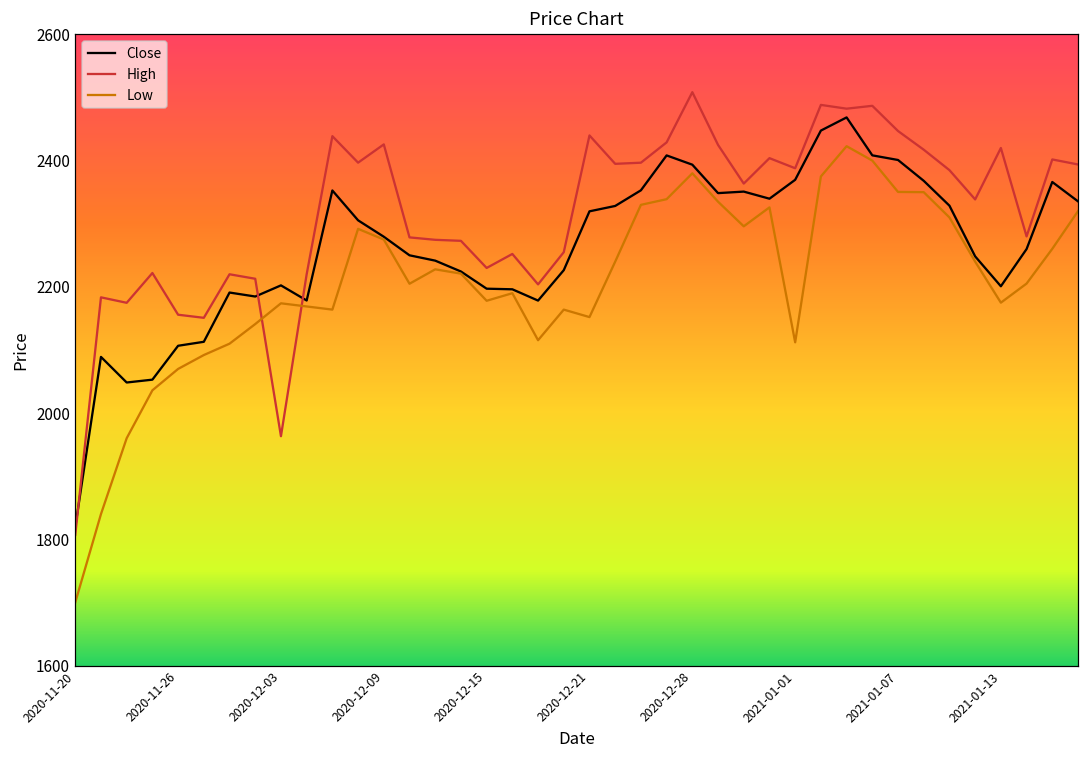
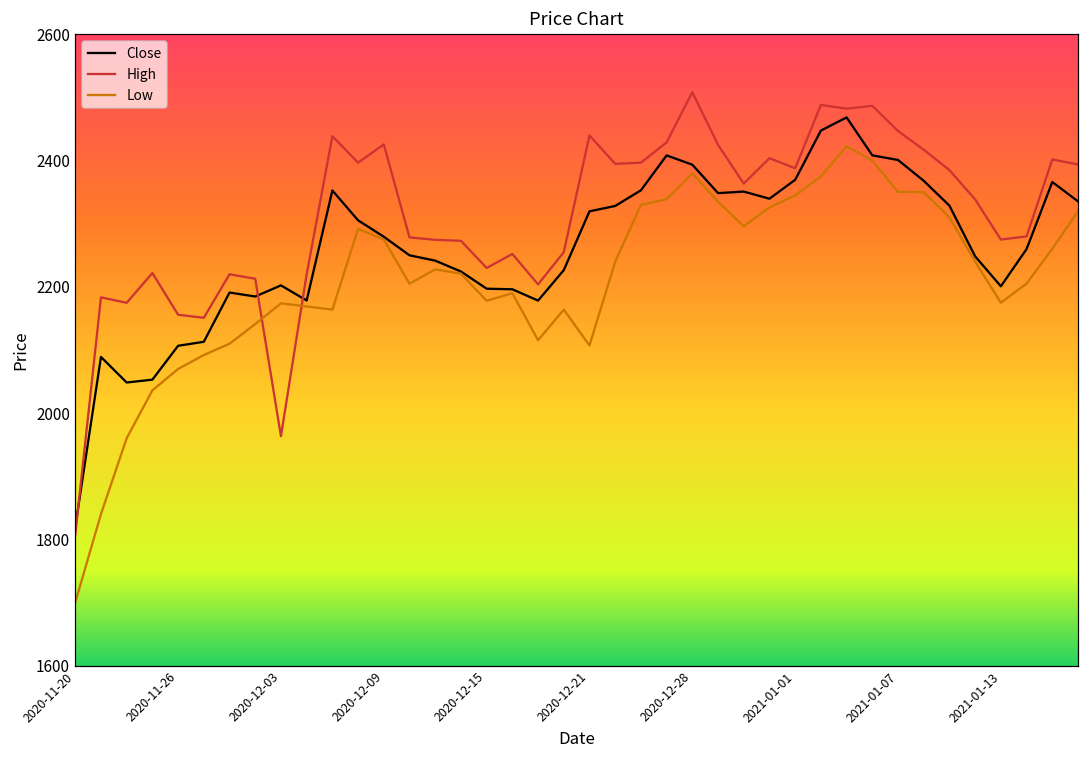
Low, 2020-12-21: 2150 -> 2110
Low, 2021-01-01: 2110 -> 2340
High, 2021-01-13: 2420 -> 2280
